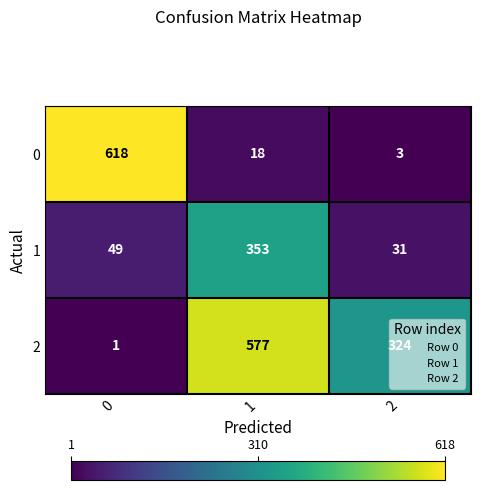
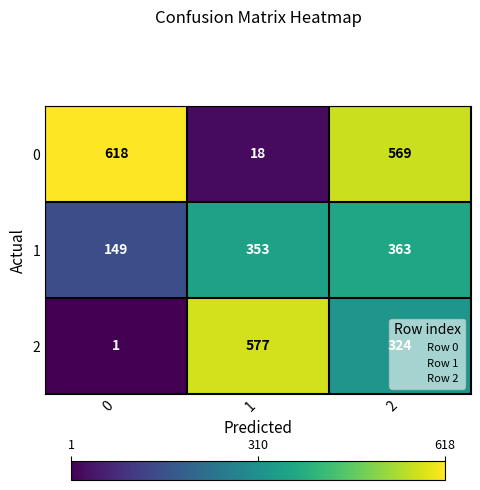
0, 2: 3 -> 569
1, 0: 49 -> 149
1, 2: 31 -> 363
